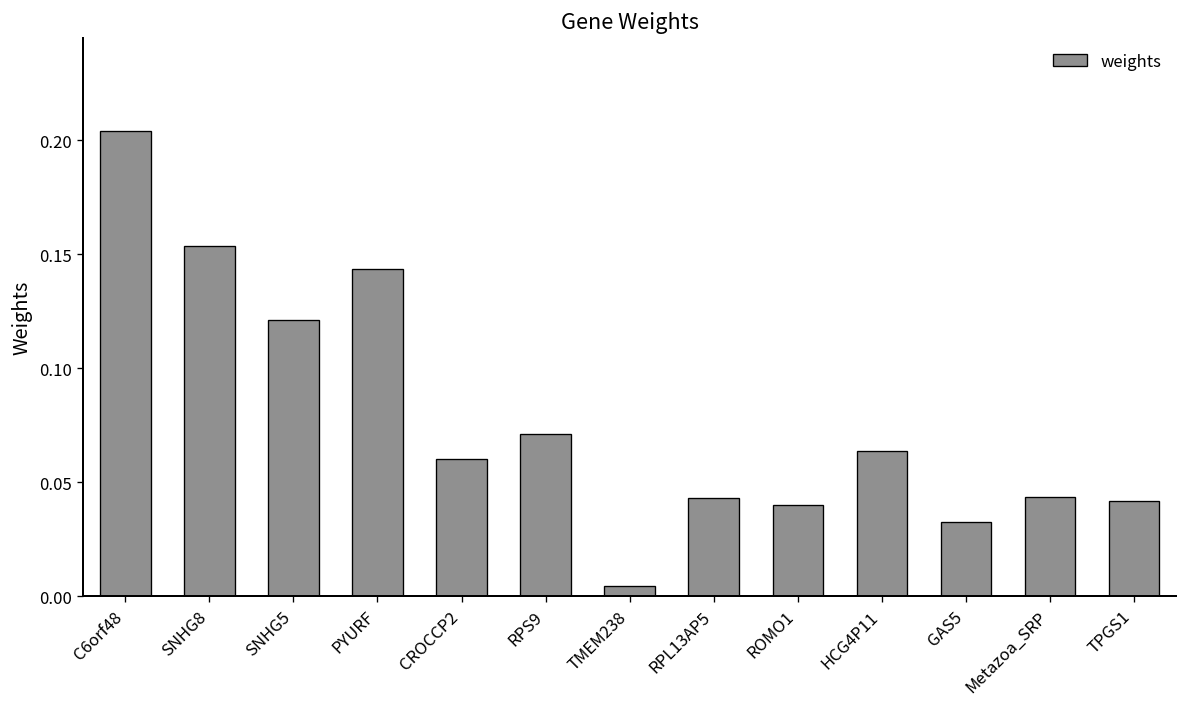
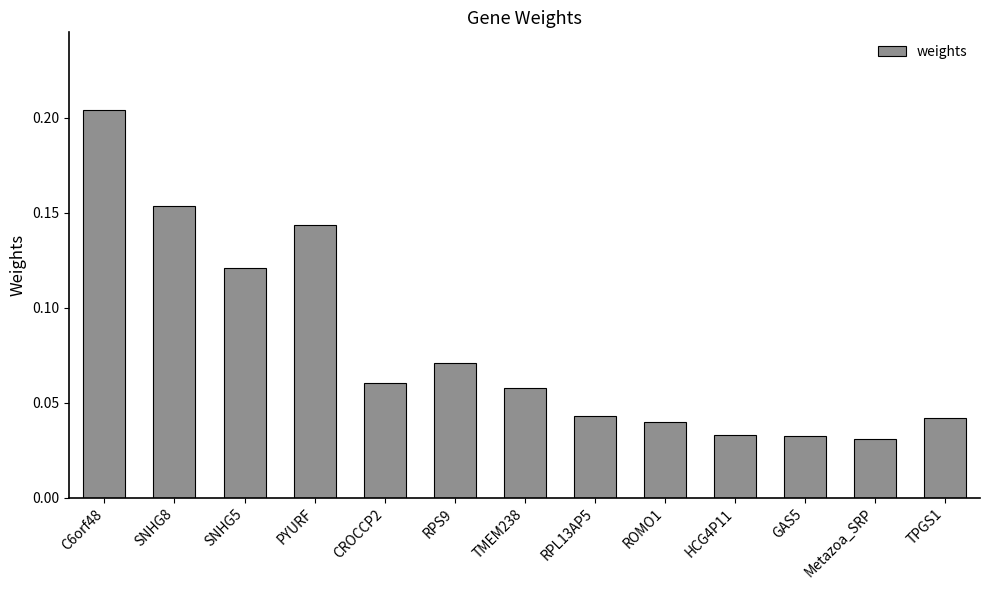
TMEM238: 0.005 -> 0.058
HCG4P11: 0.064 -> 0.033
Metazoa_SRP: 0.043 -> 0.031
